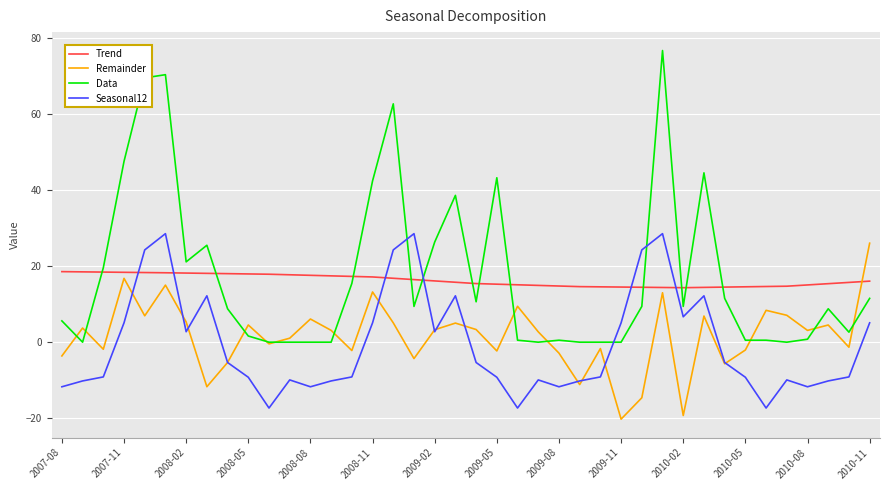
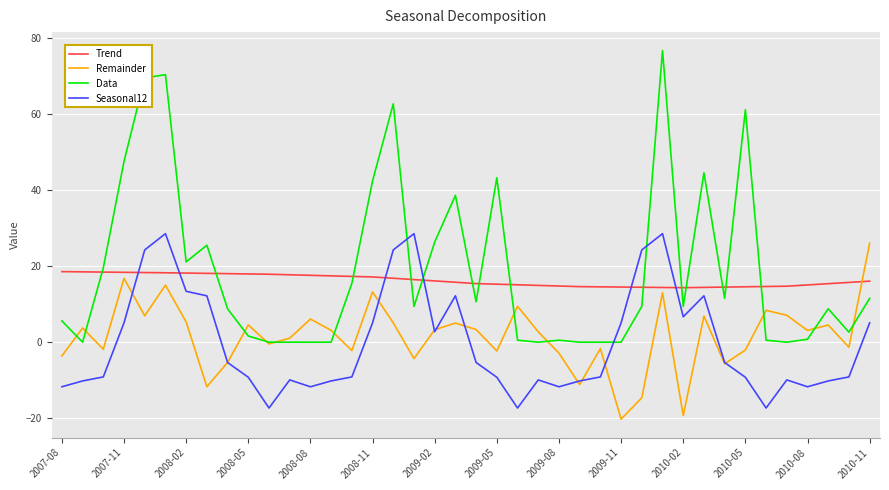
Seasonal12, 2008-02: 3 -> 13
Data, 2010-05: 1 -> 61
